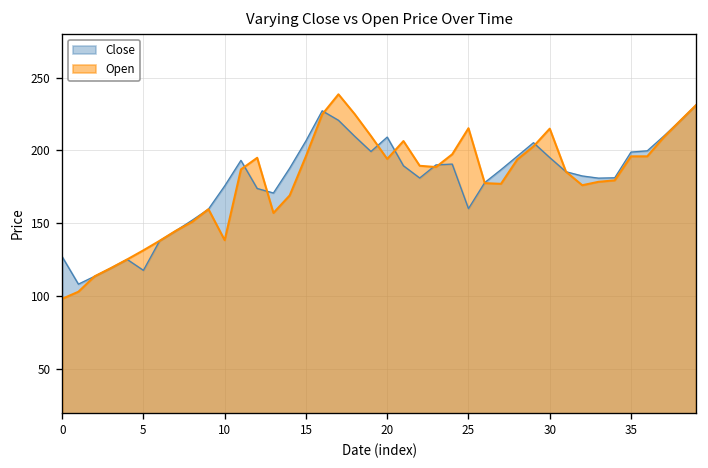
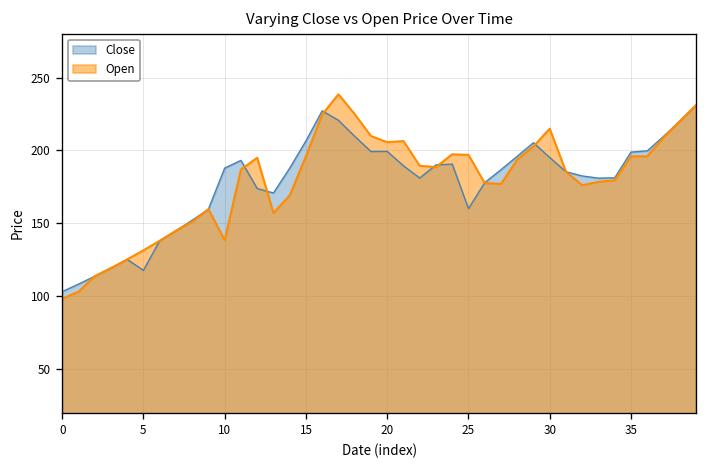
Close, 0: 127 -> 103
Close, 10: 176 -> 188
Close, 20: 209 -> 199
Open, 20: 194 -> 206
Open, 25: 215 -> 197
